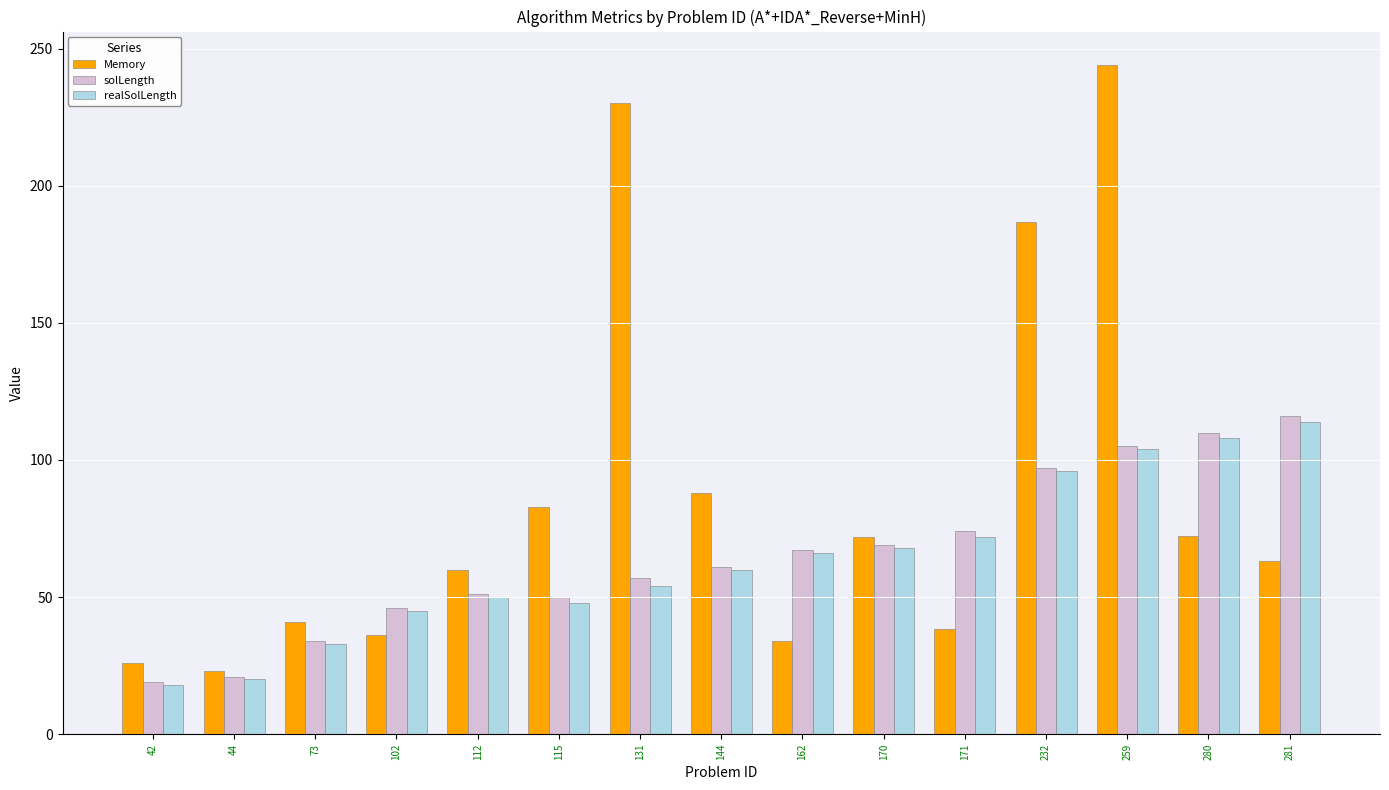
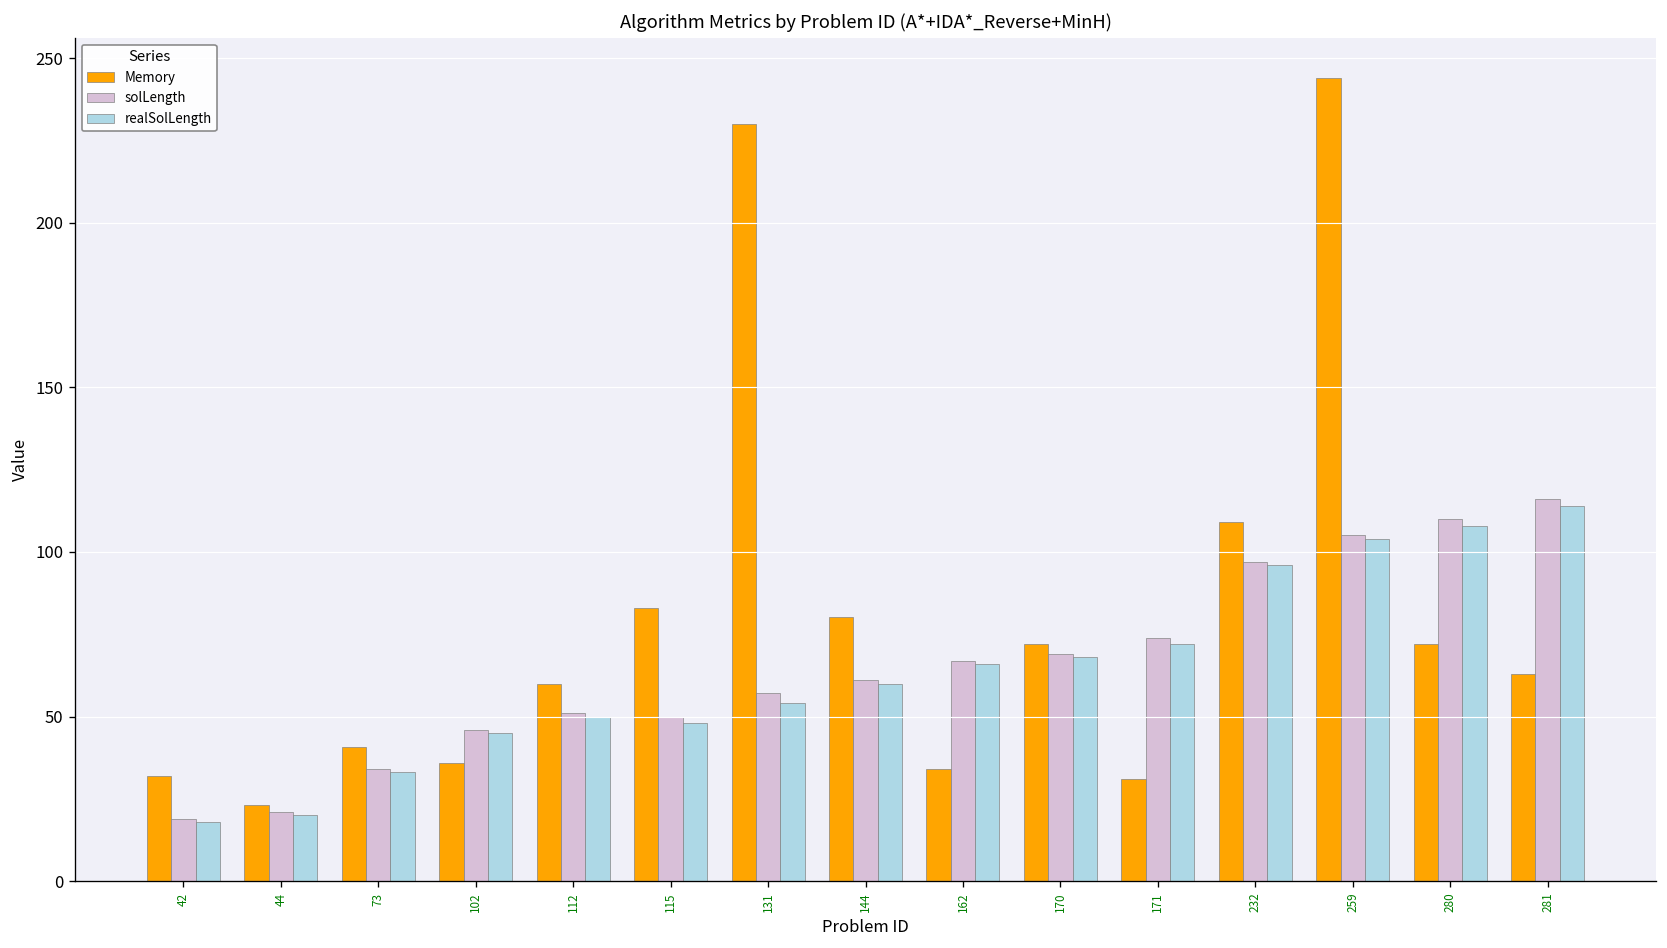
Memory, 42: 26 -> 32
Memory, 144: 88 -> 80
Memory, 171: 38 -> 31
Memory, 232: 187 -> 109
